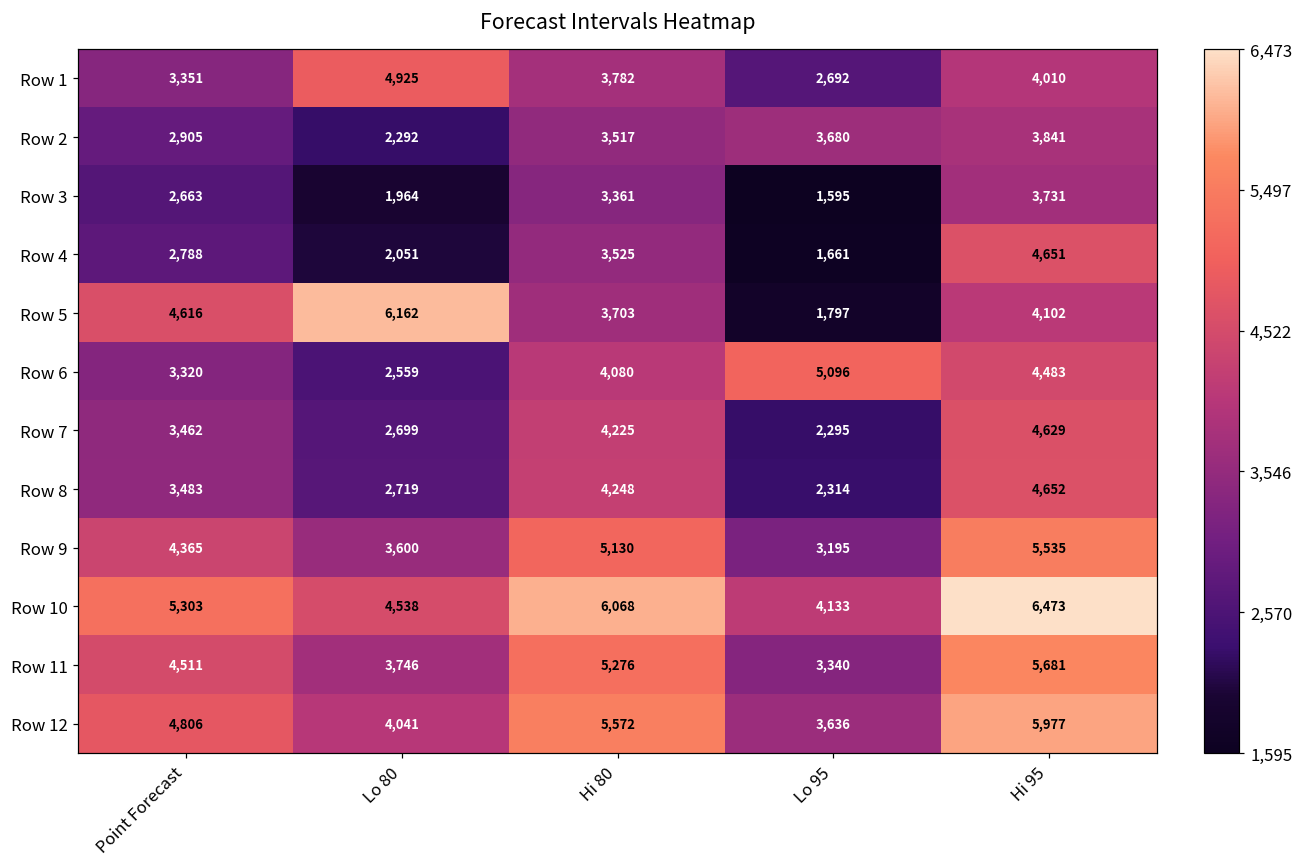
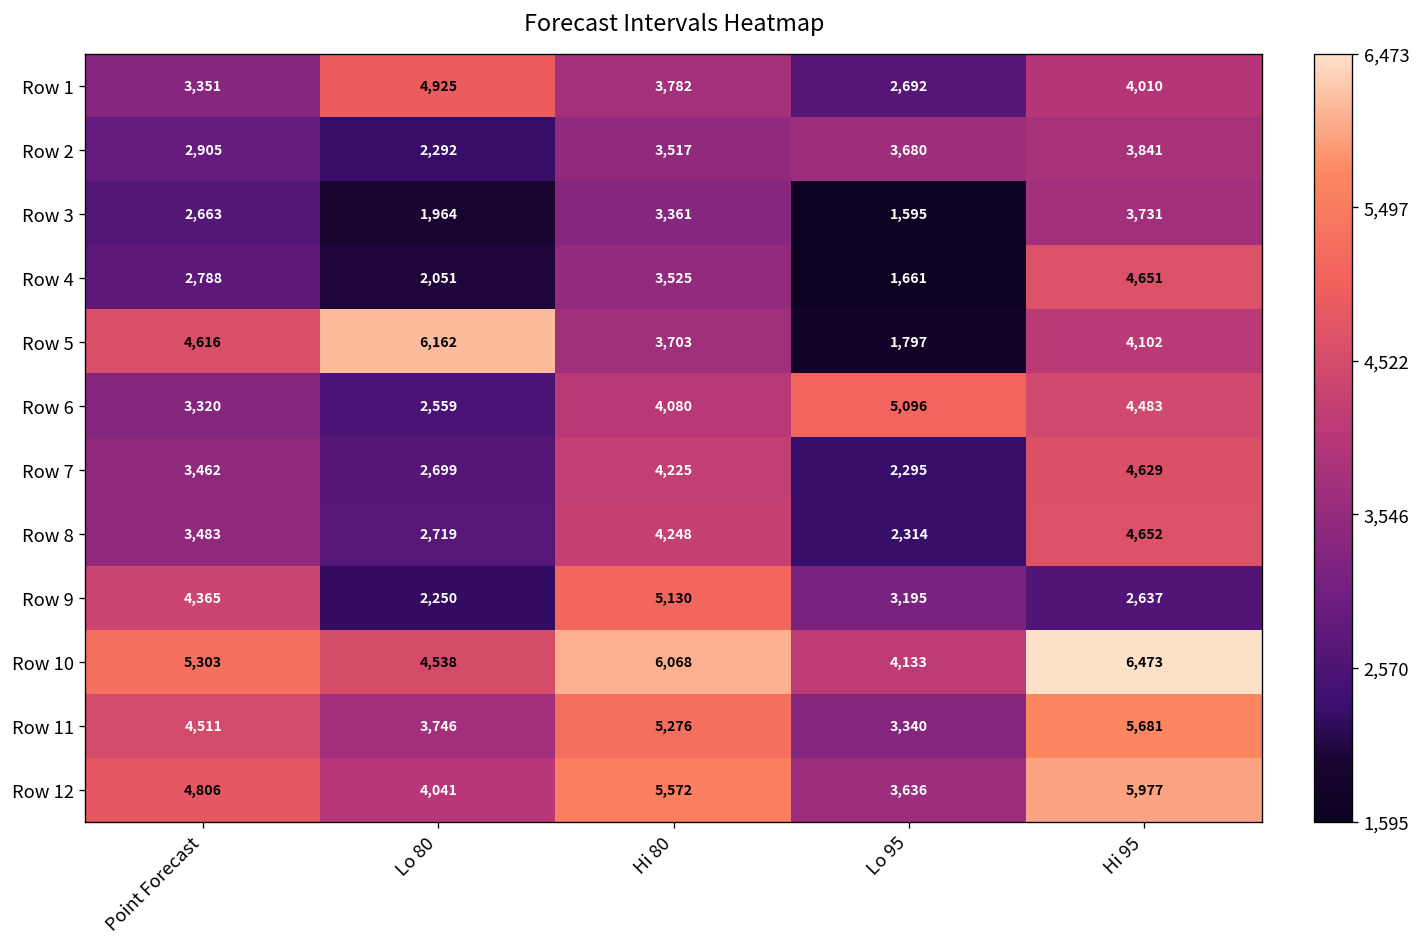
Row 9, Lo 80: 3,600 -> 2,250
Row 9, Hi 95: 5,535 -> 2,637
